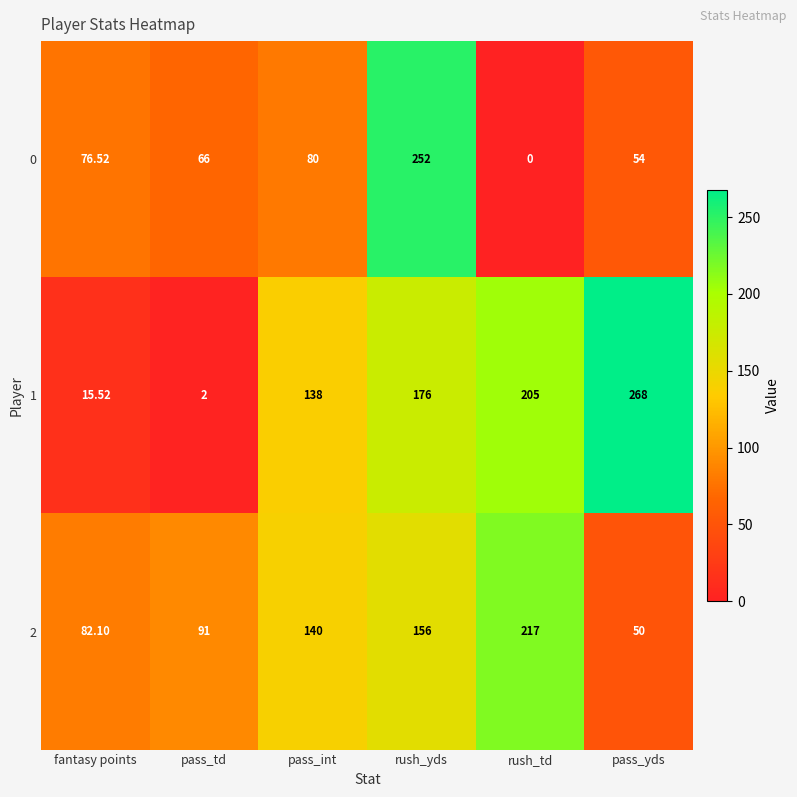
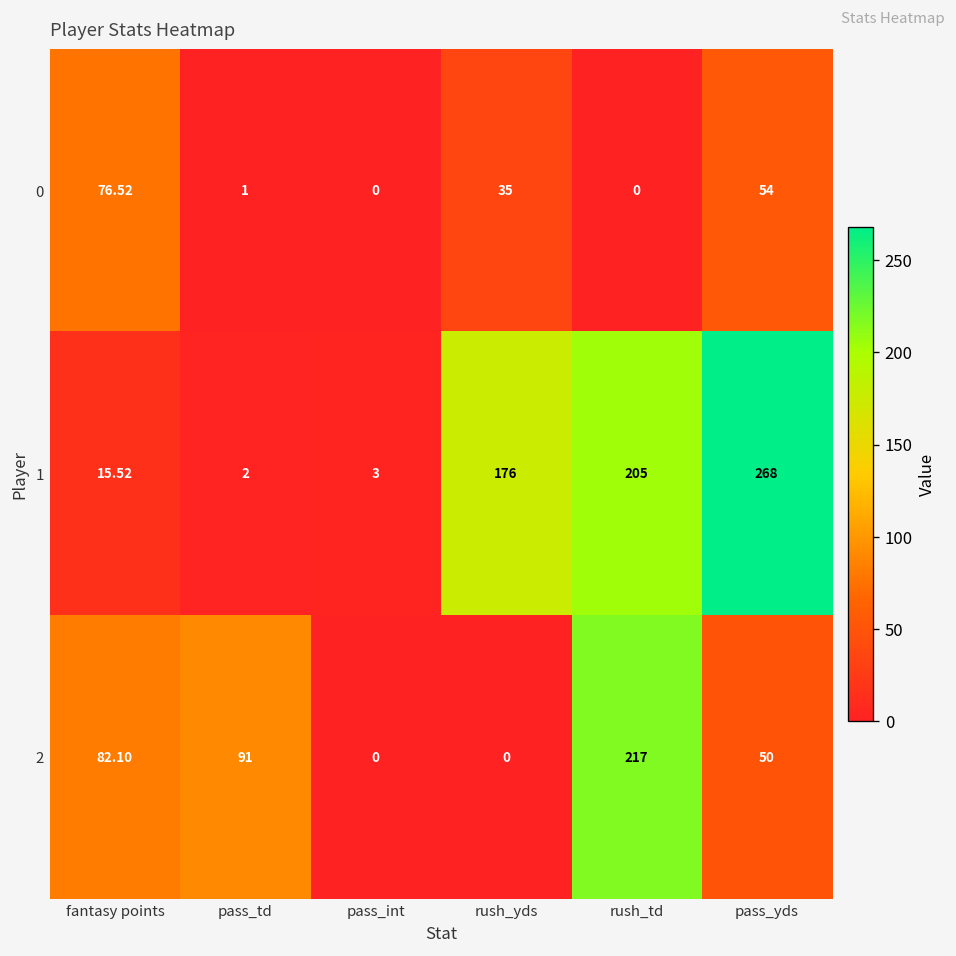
0, pass_td: 66 -> 1
0, pass_int: 80 -> 0
0, rush_yds: 252 -> 35
1, pass_int: 138 -> 3
2, pass_int: 140 -> 0
2, rush_yds: 156 -> 0
